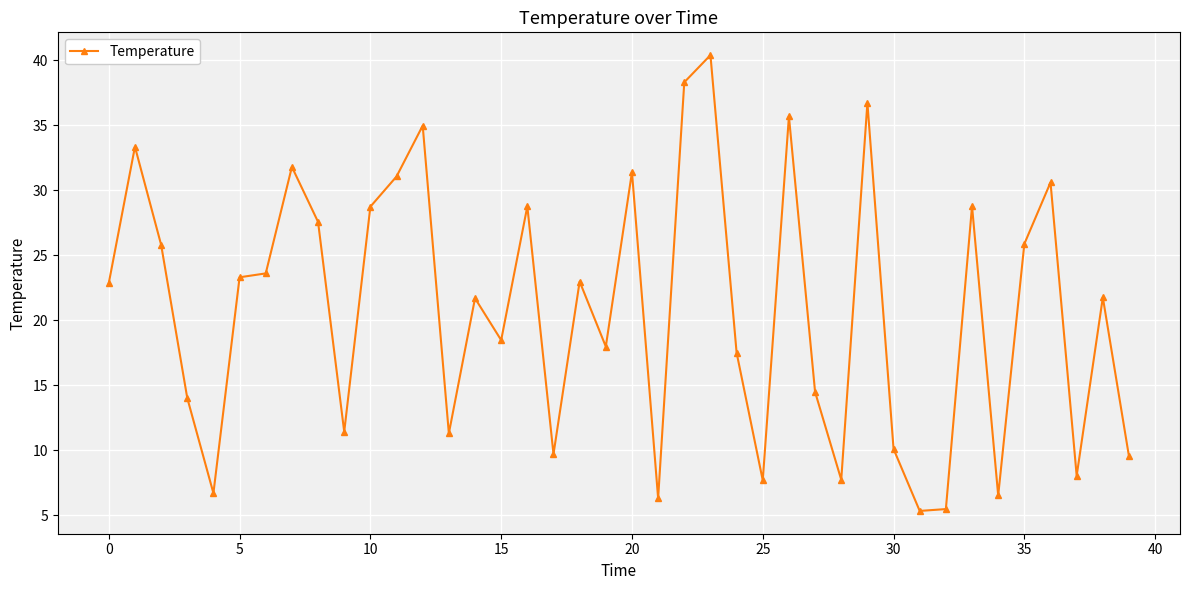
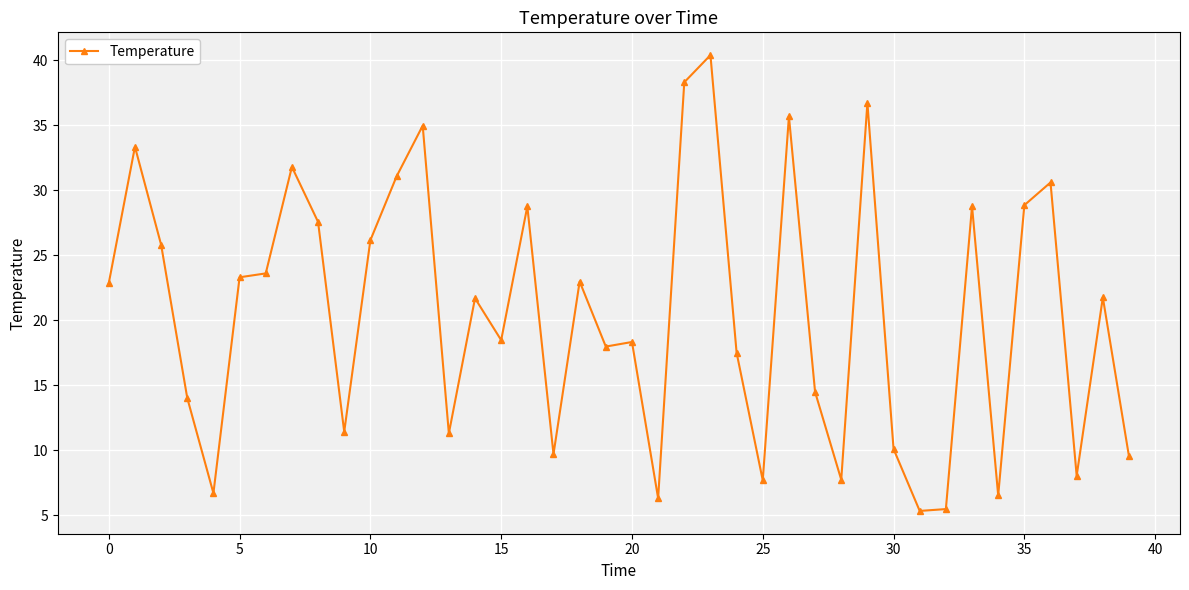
10: 28.7 -> 26.1
20: 31.4 -> 18.3
35: 25.9 -> 28.8
